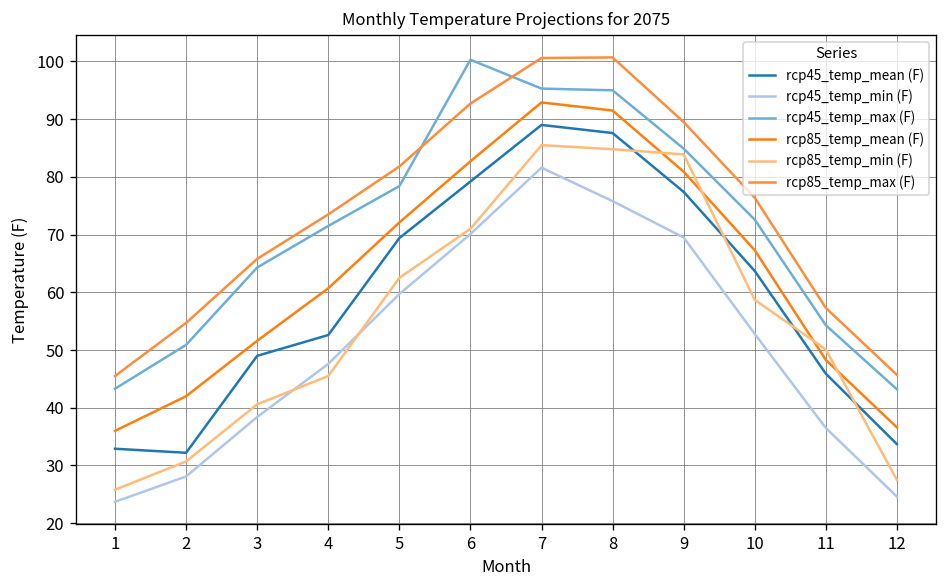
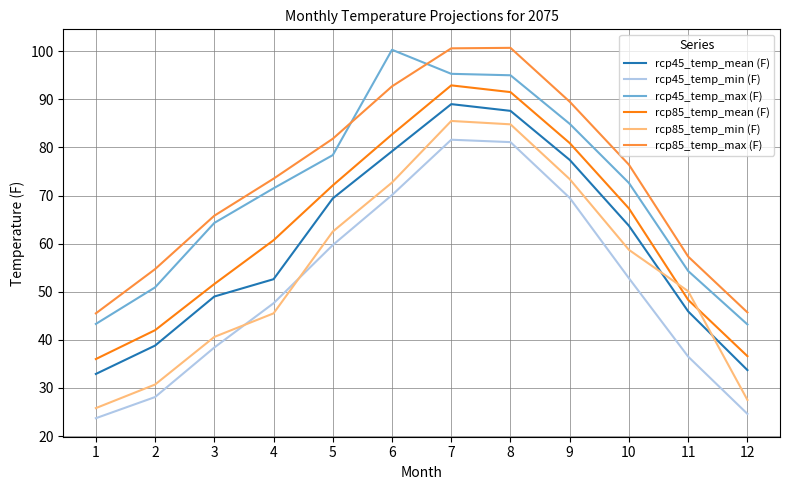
rcp45_temp_mean (F), 2: 32 -> 39
rcp85_temp_min (F), 6: 71 -> 73
rcp45_temp_min (F), 8: 76 -> 81
rcp85_temp_min (F), 9: 84 -> 73
